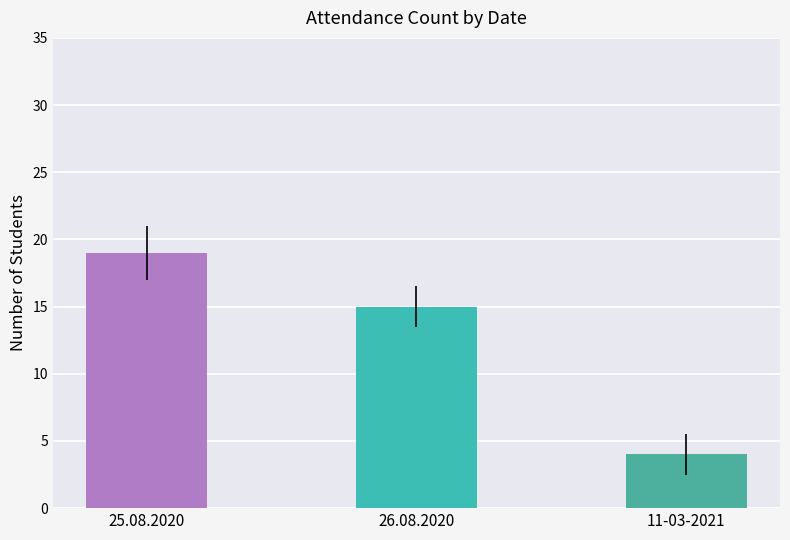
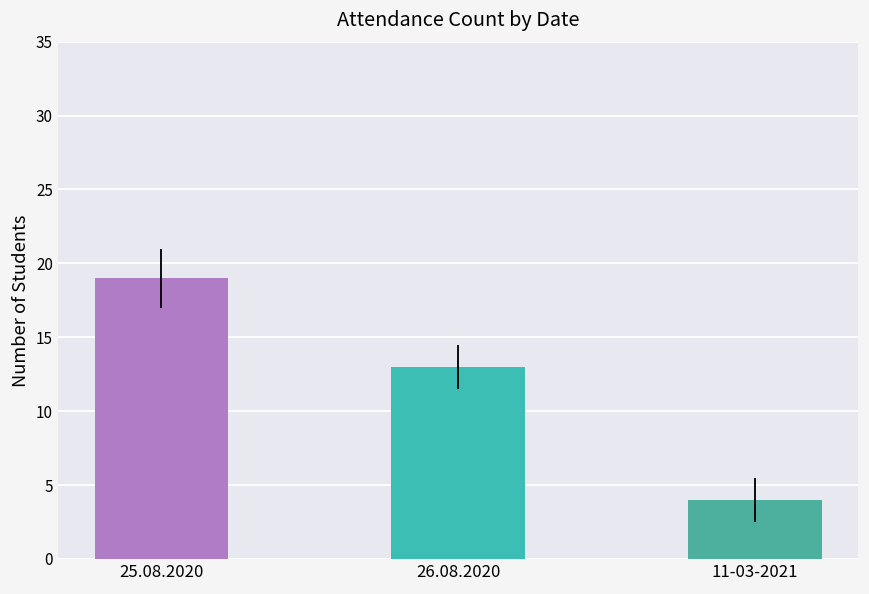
26.08.2020: 15 -> 13
